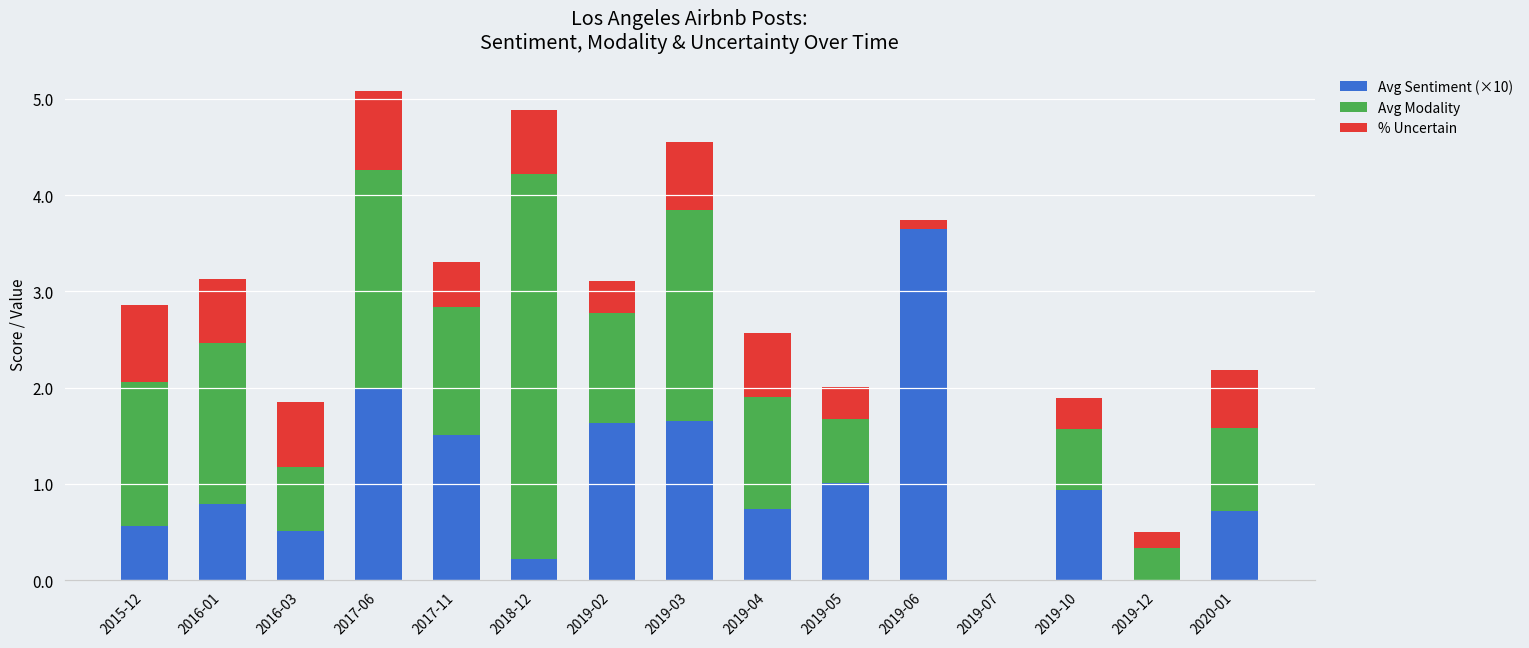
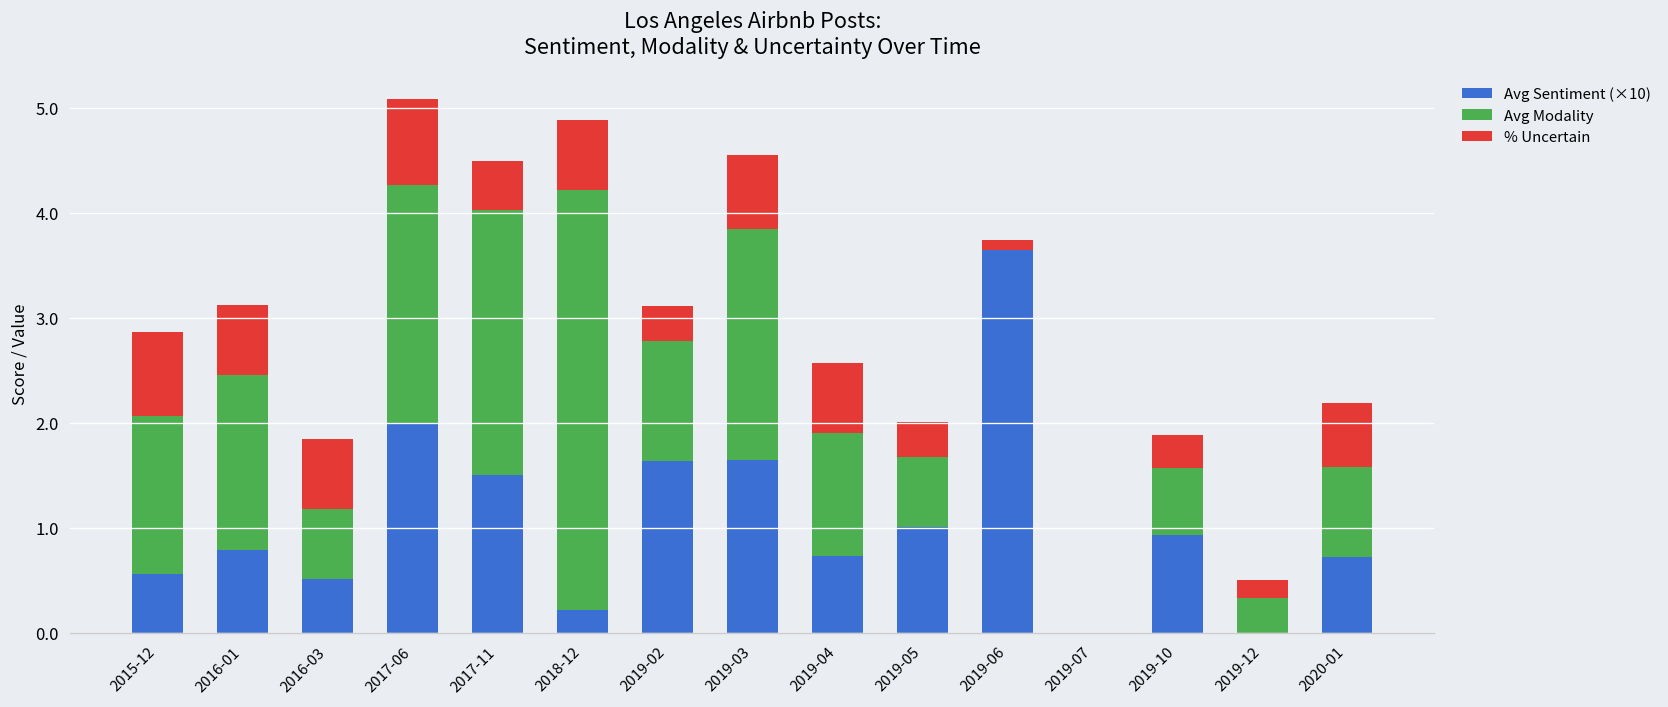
Avg Modality, 2017-11: 1.3 -> 2.5
